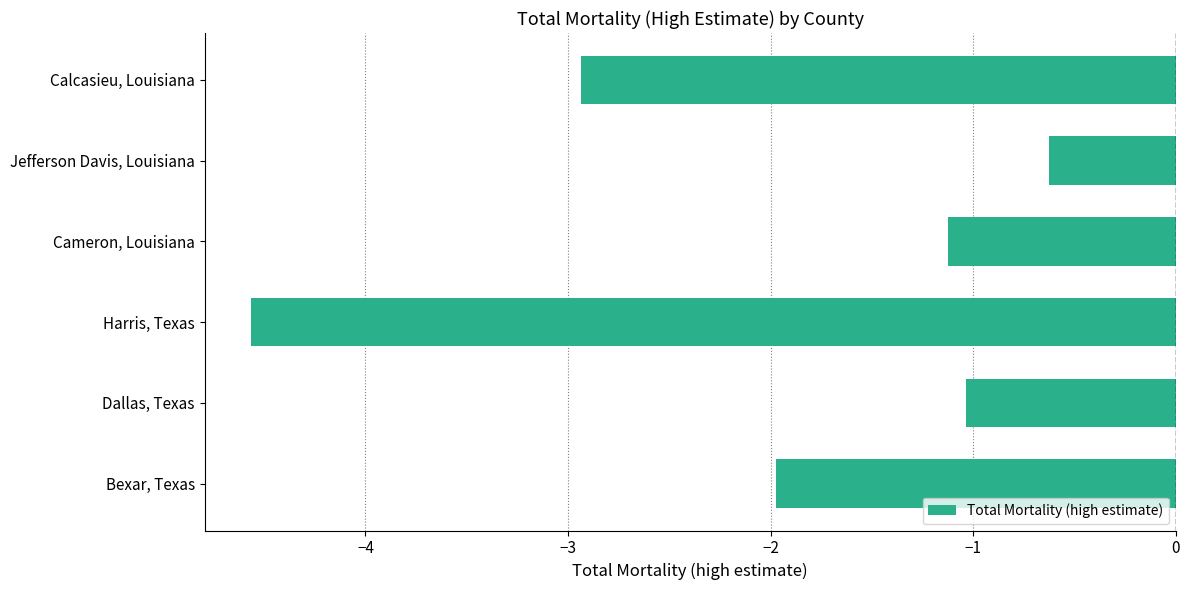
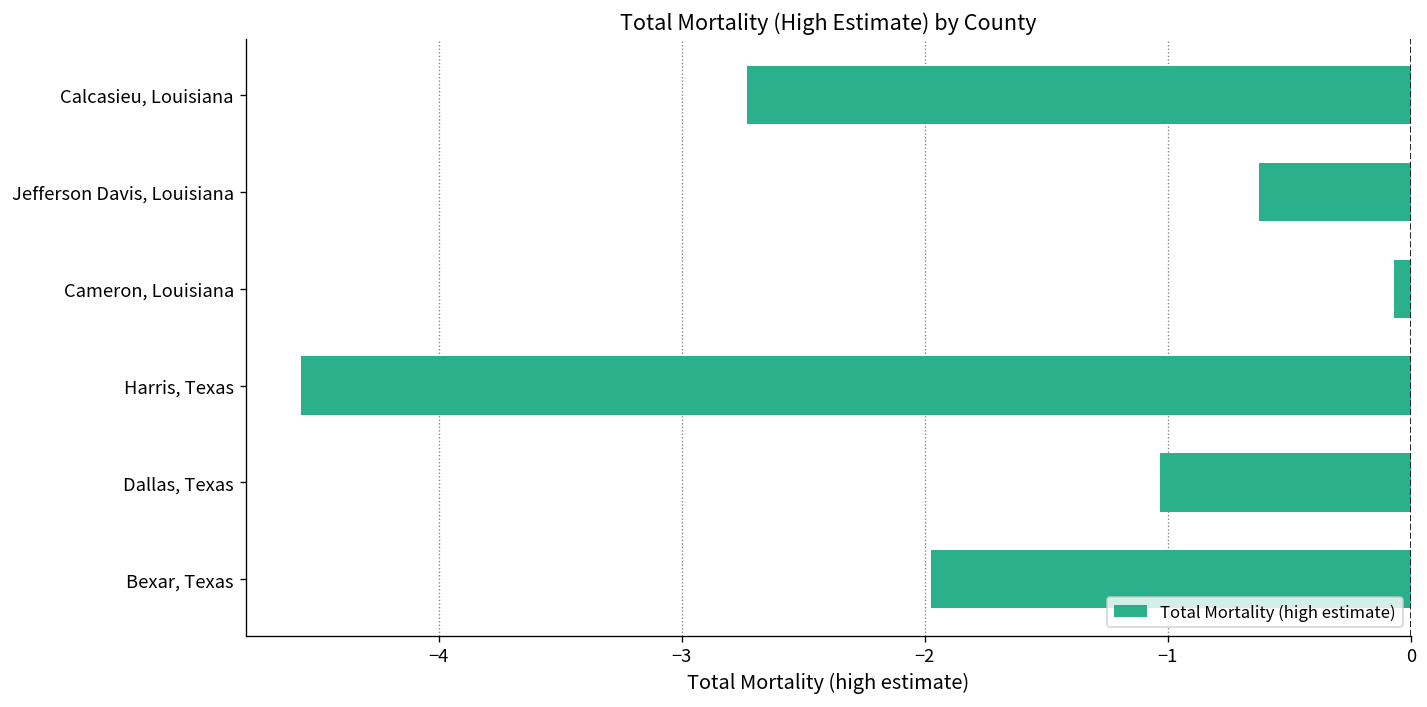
Calcasieu, Louisiana: -2.94 -> -2.73
Cameron, Louisiana: -1.12 -> -0.07
